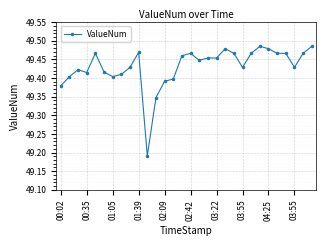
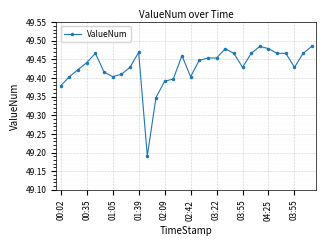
00:35: 49.41 -> 49.44
02:42: 49.47 -> 49.40
